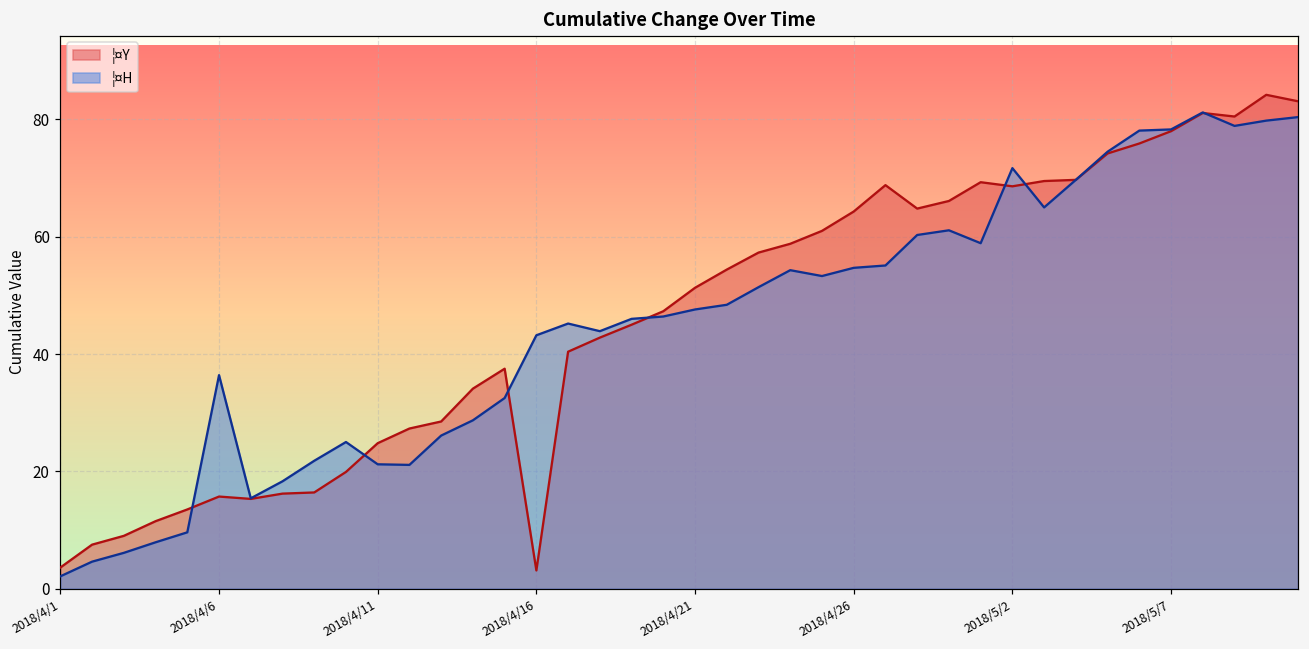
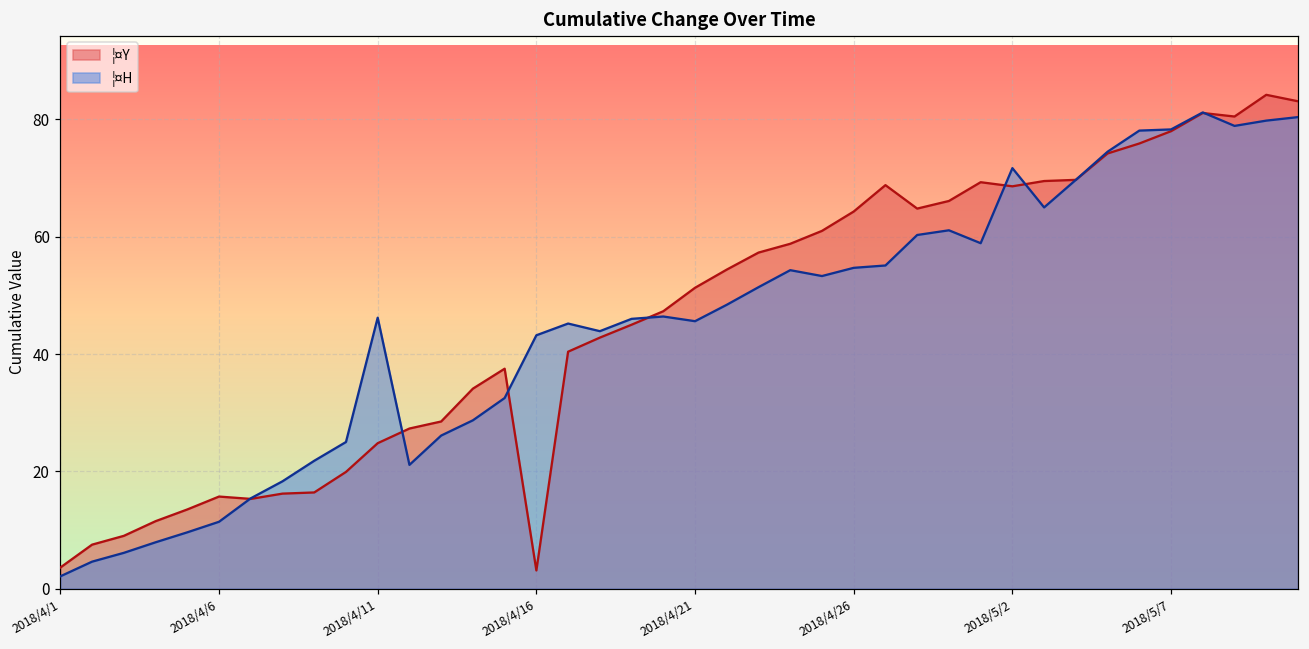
¦¤H, 2018/4/6: 36 -> 11
¦¤H, 2018/4/11: 21 -> 46
¦¤H, 2018/4/21: 48 -> 46
